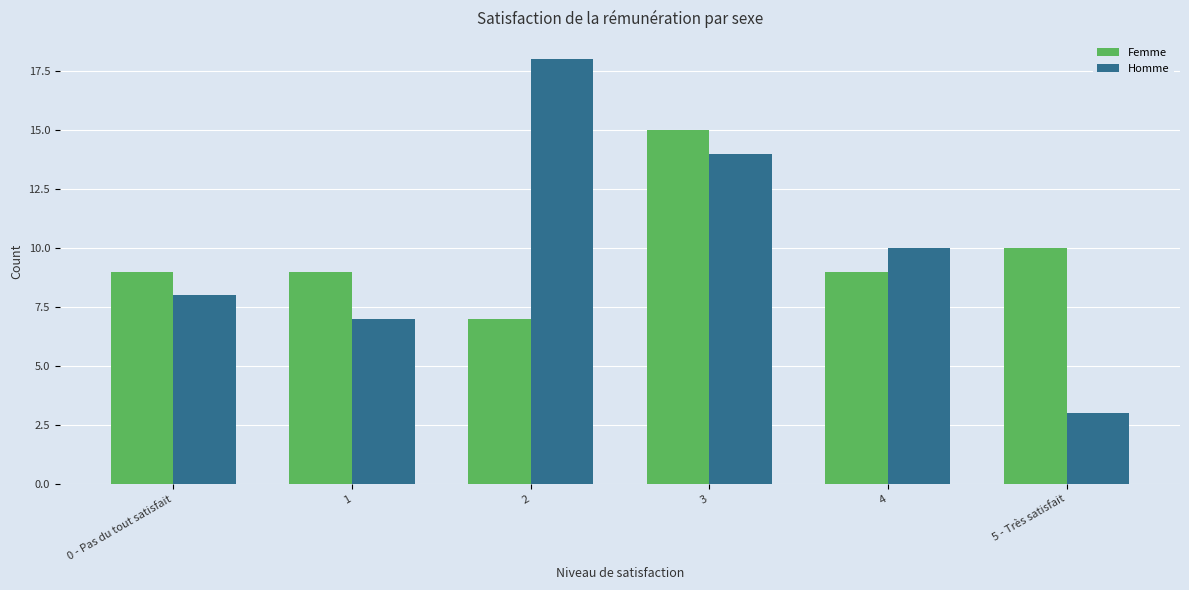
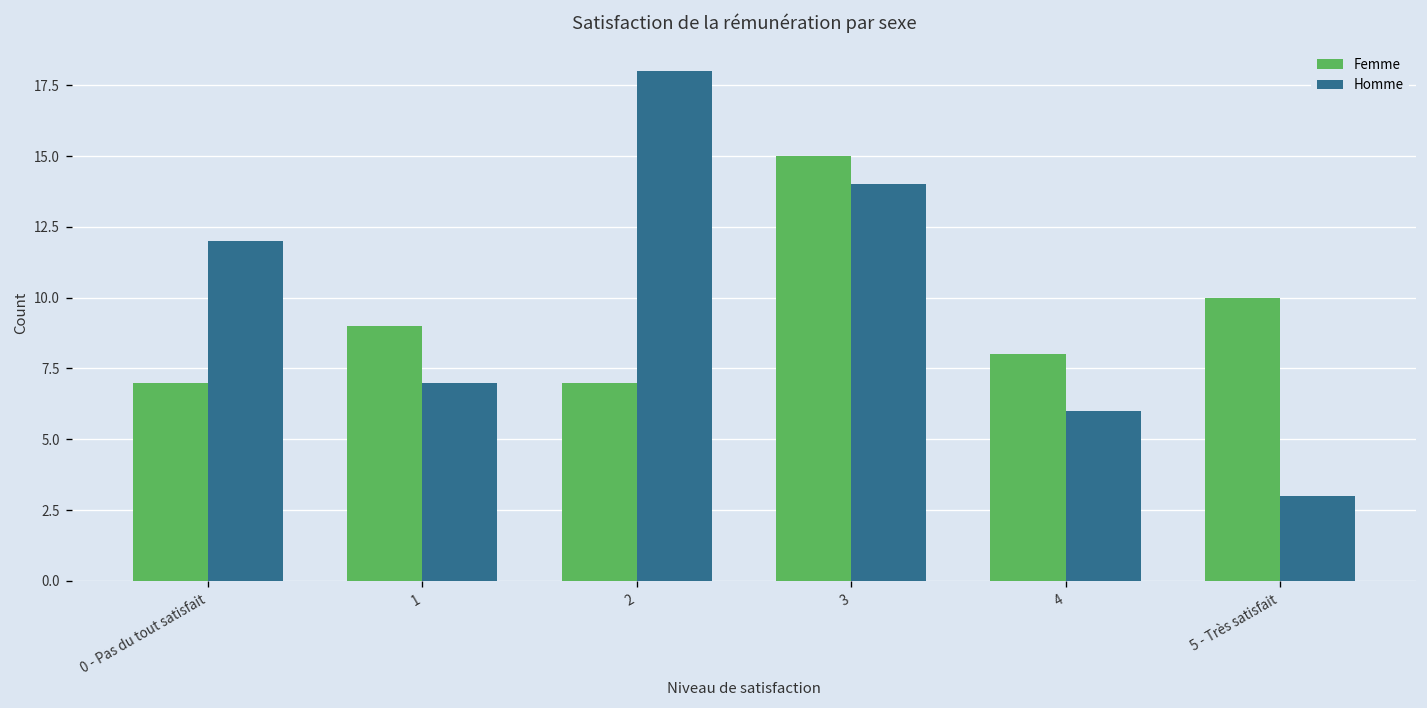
Femme, 0 - Pas du tout satisfait: 9 -> 7
Homme, 0 - Pas du tout satisfait: 8 -> 12
Femme, 4: 9 -> 8
Homme, 4: 10 -> 6
